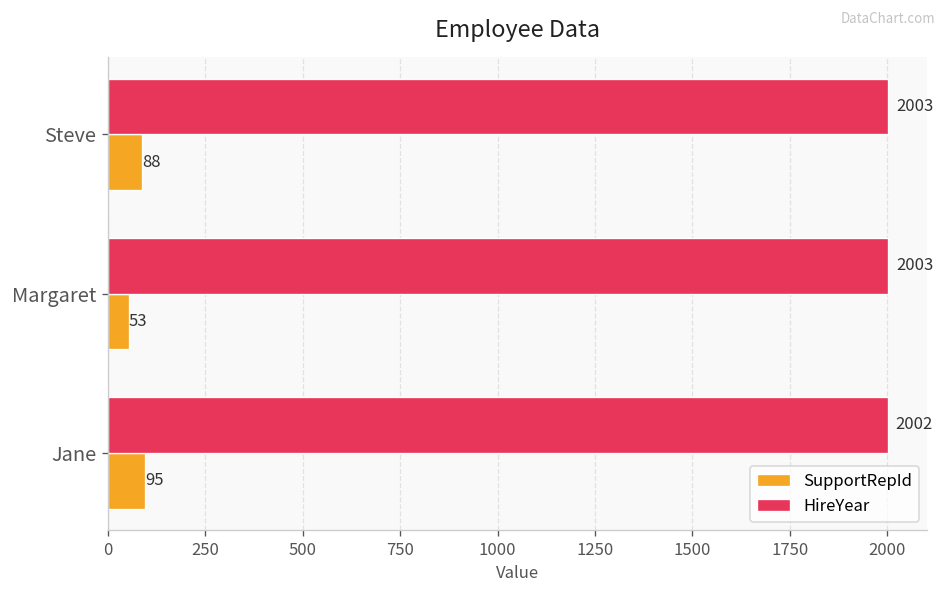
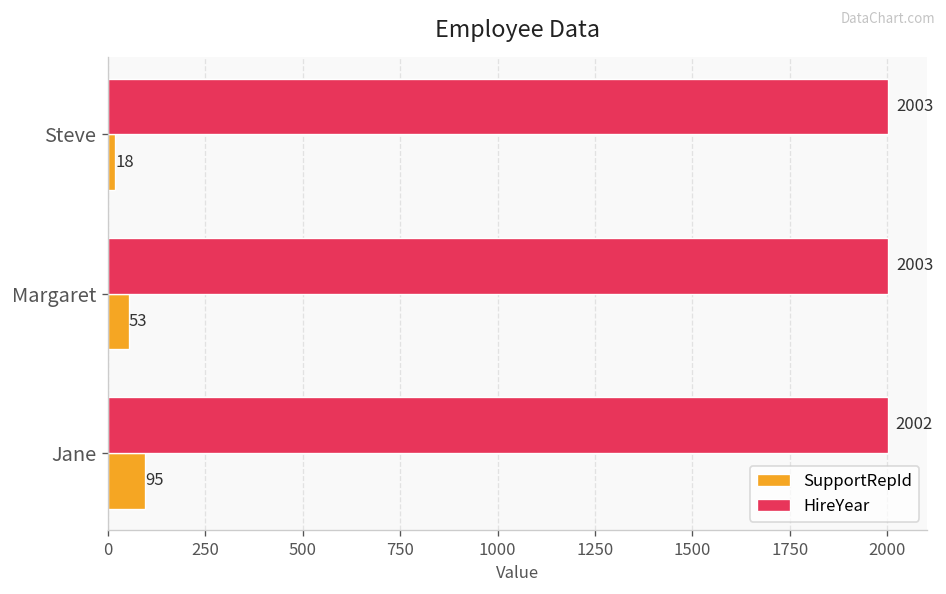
SupportRepId, Steve: 88 -> 18
